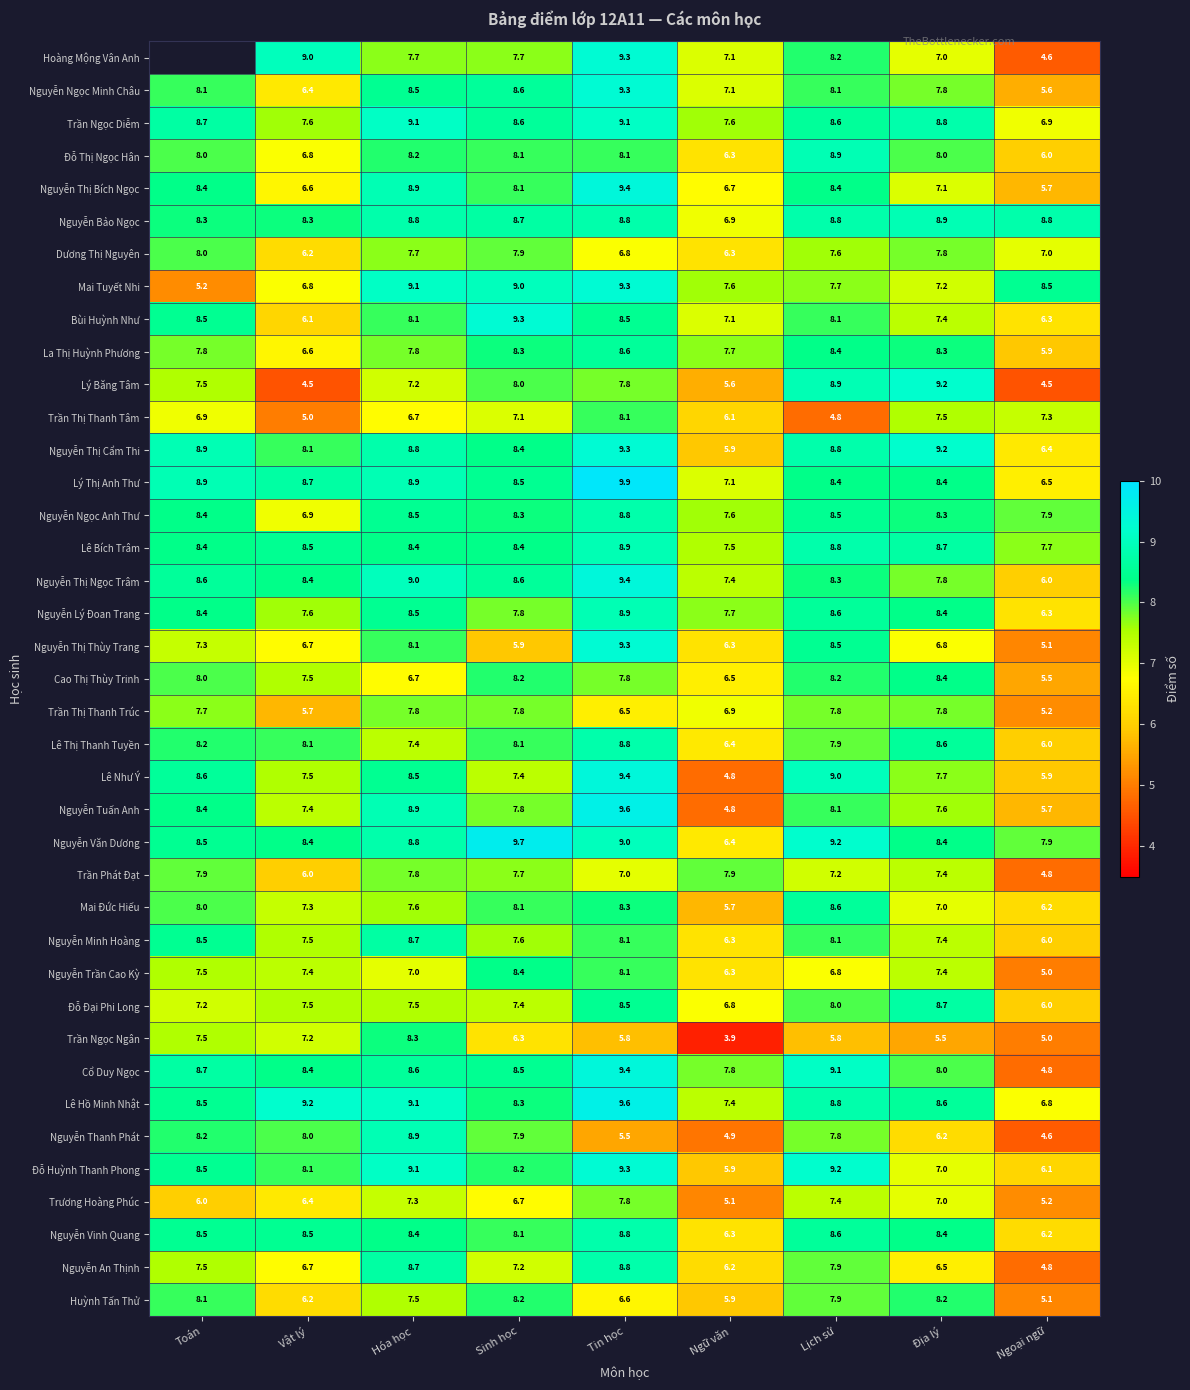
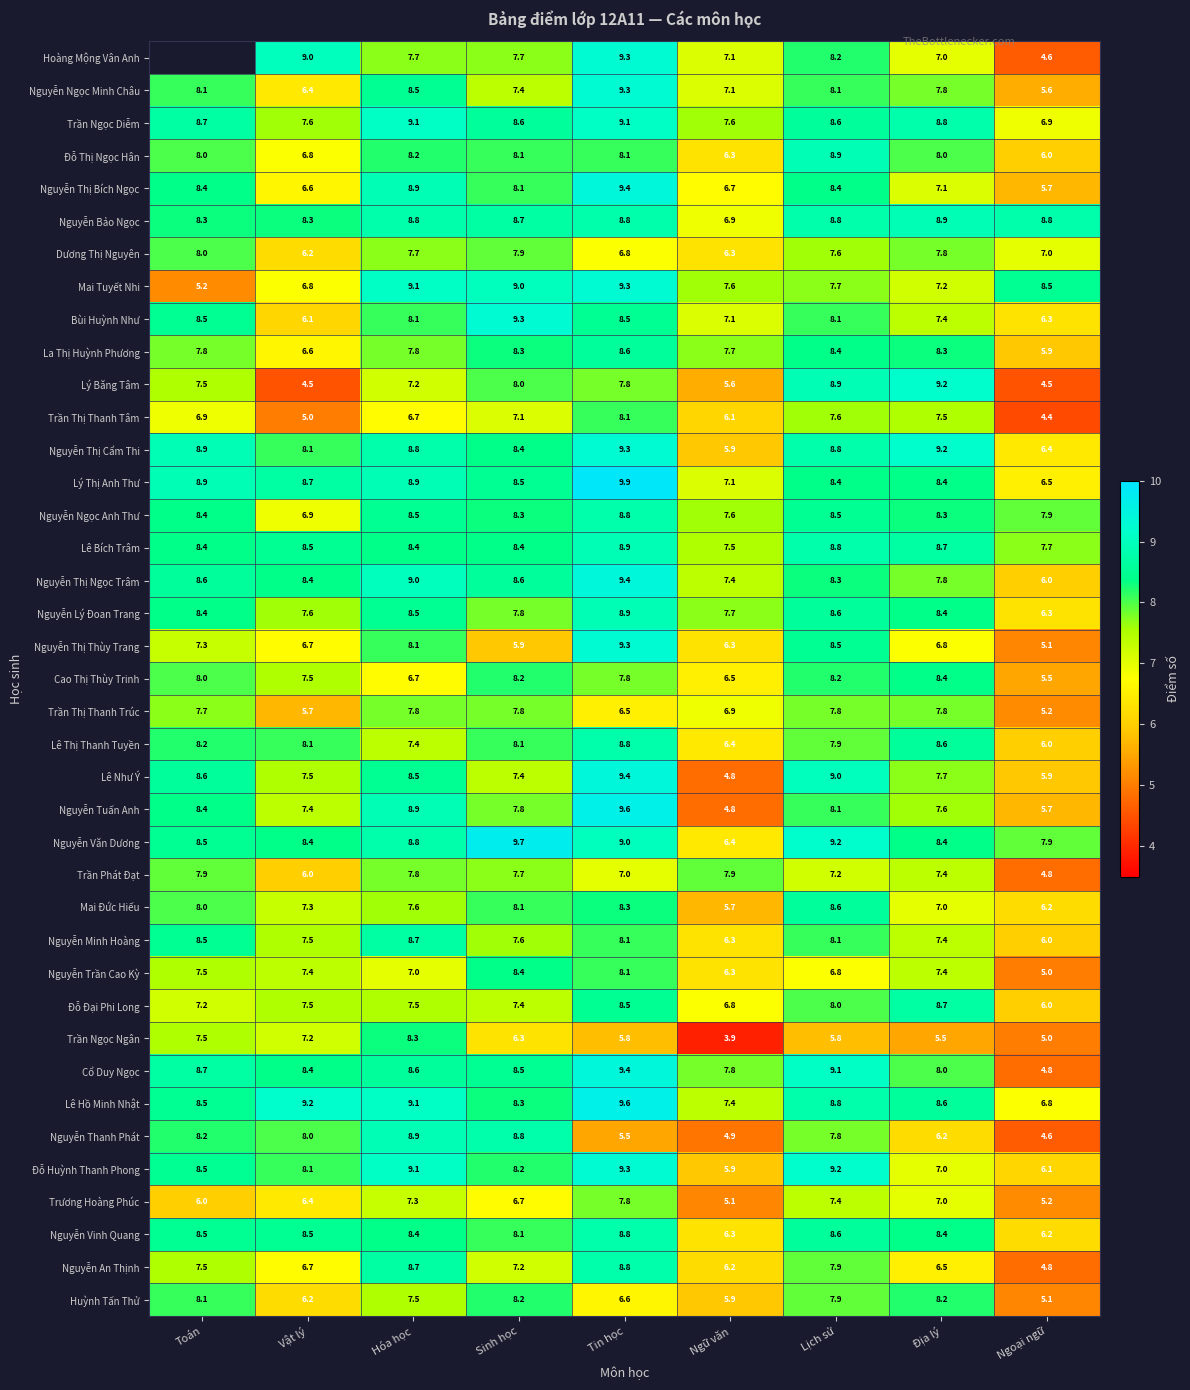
Nguyễn Ngọc Minh Châu, Sinh học: 8.6 -> 7.4
Trần Thị Thanh Tâm, Lịch sử: 4.8 -> 7.6
Trần Thị Thanh Tâm, Ngoại ngữ: 7.3 -> 4.4
Nguyễn Thanh Phát, Sinh học: 7.9 -> 8.8
